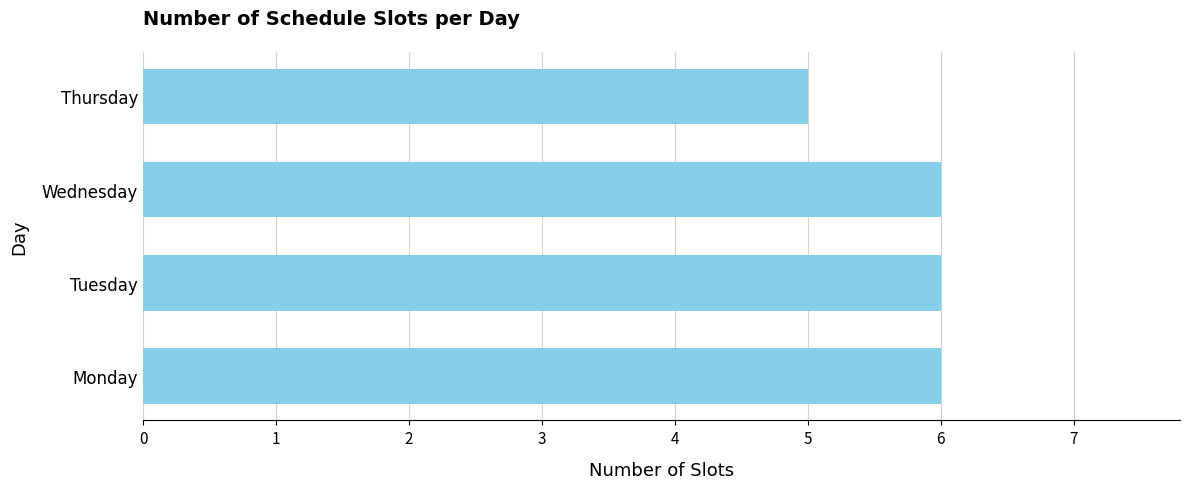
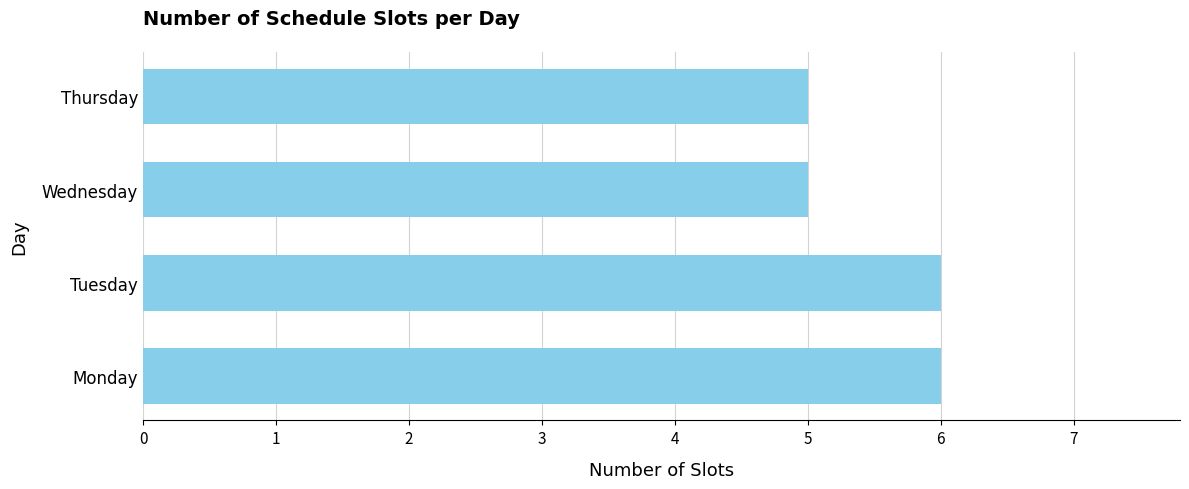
Wednesday: 6 -> 5
